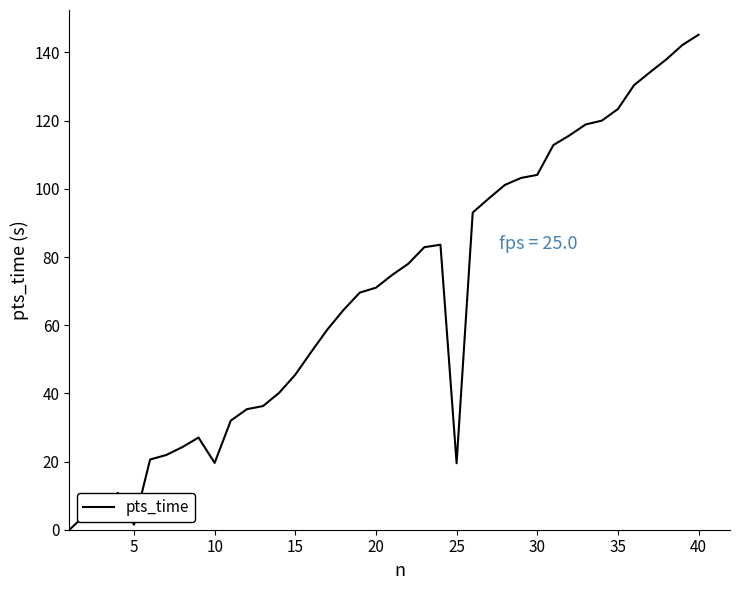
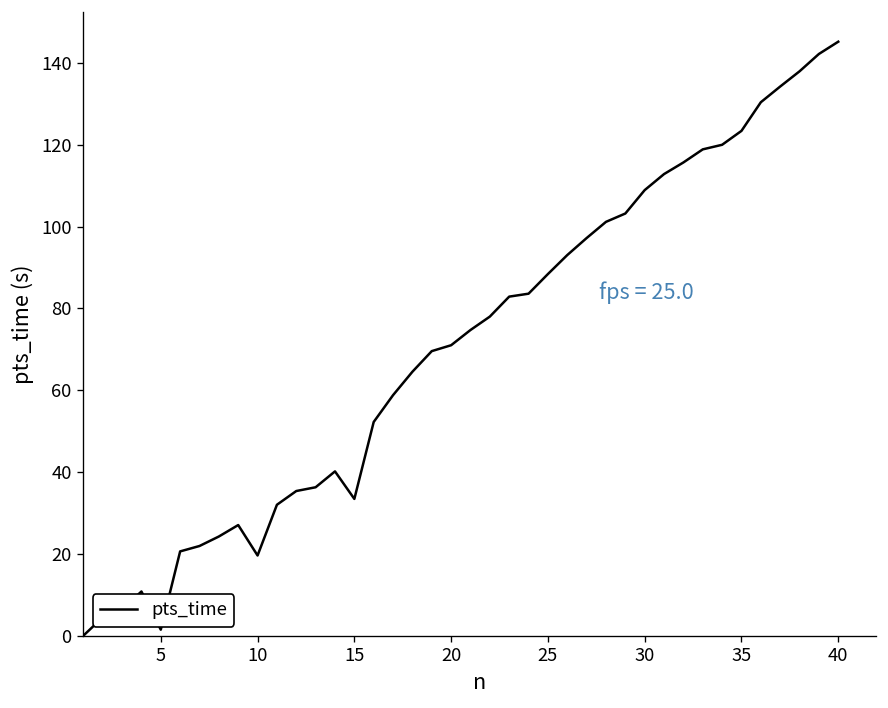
15: 45 -> 33
25: 20 -> 88
30: 104 -> 109
